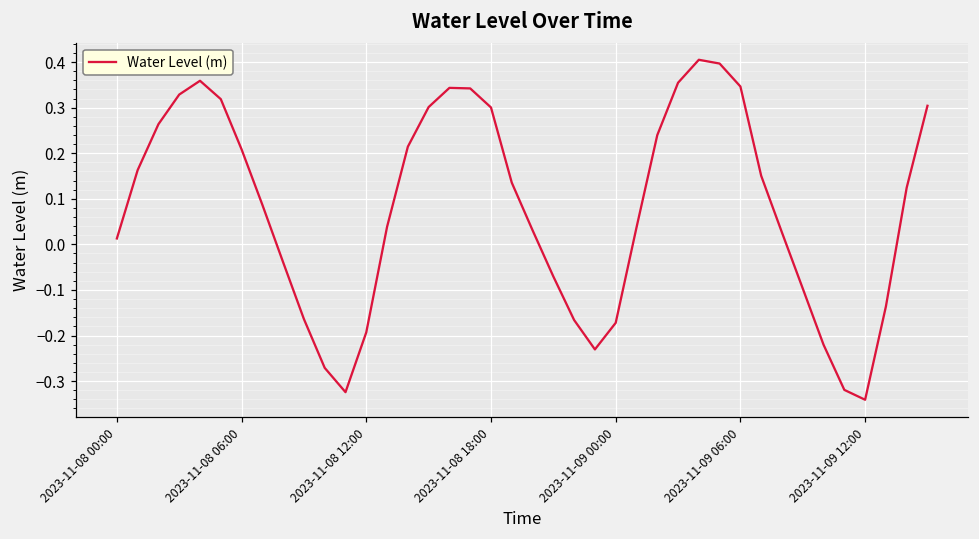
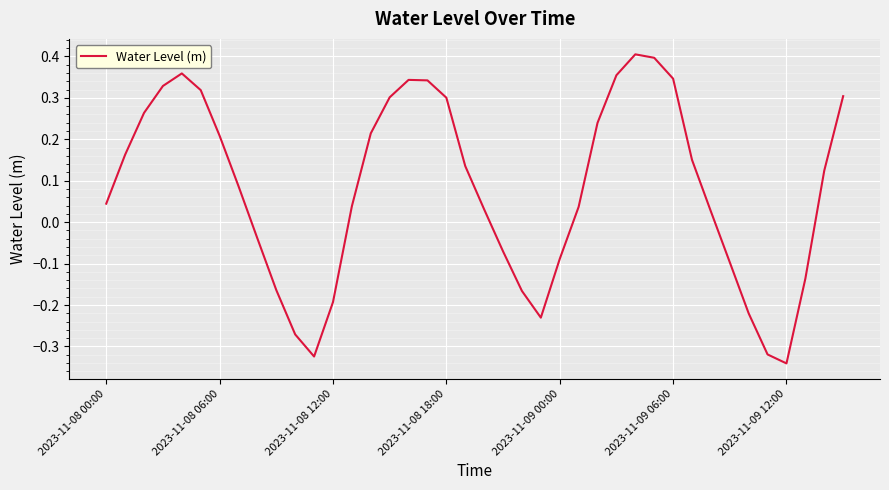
2023-11-08 00:00: 0.01 -> 0.04
2023-11-09 00:00: -0.17 -> -0.09
